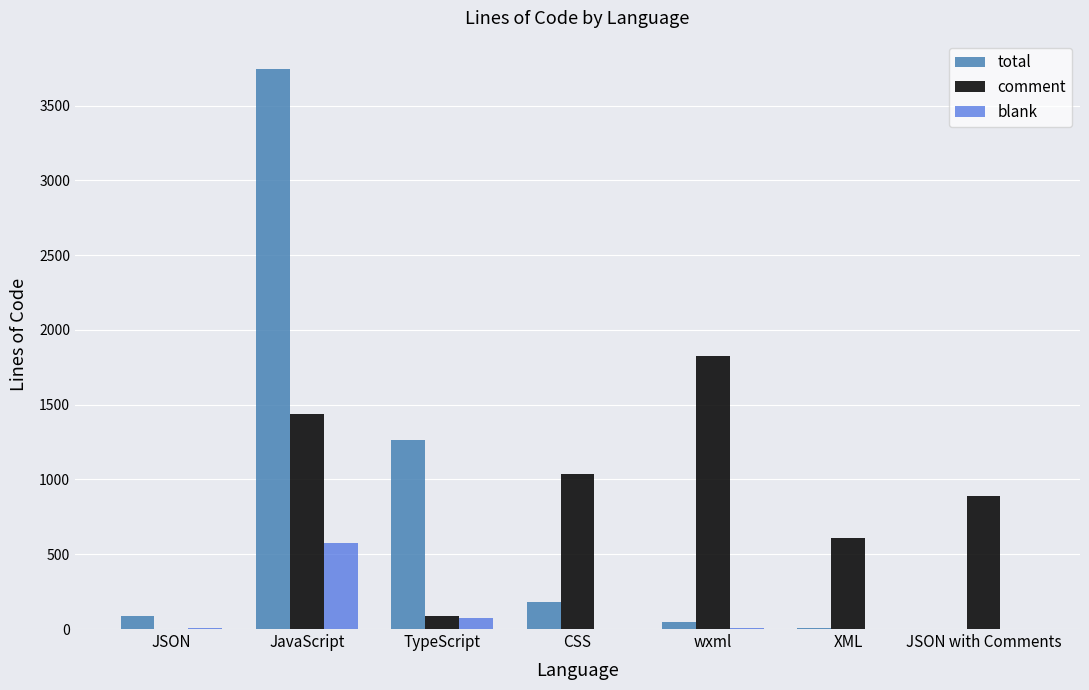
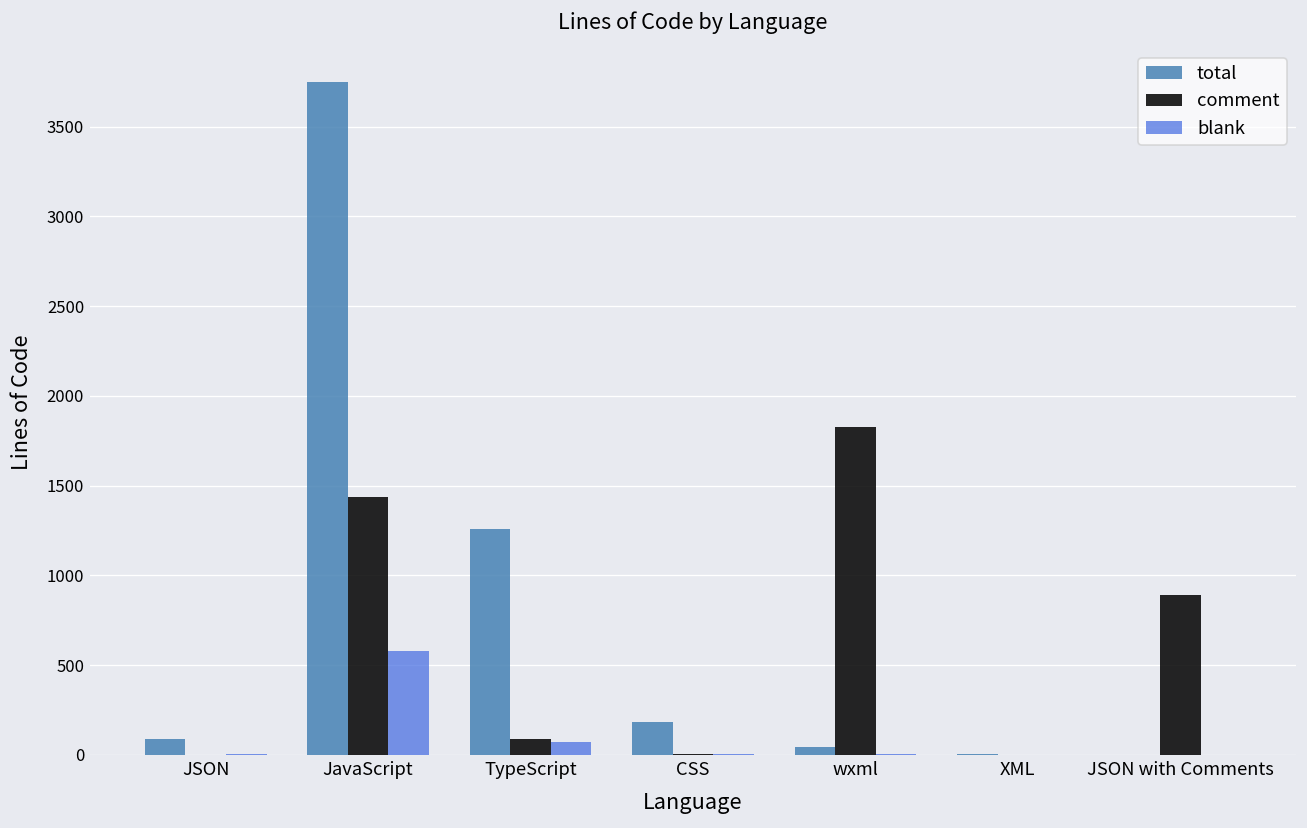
comment, CSS: 1040 -> 0
comment, XML: 610 -> 0
